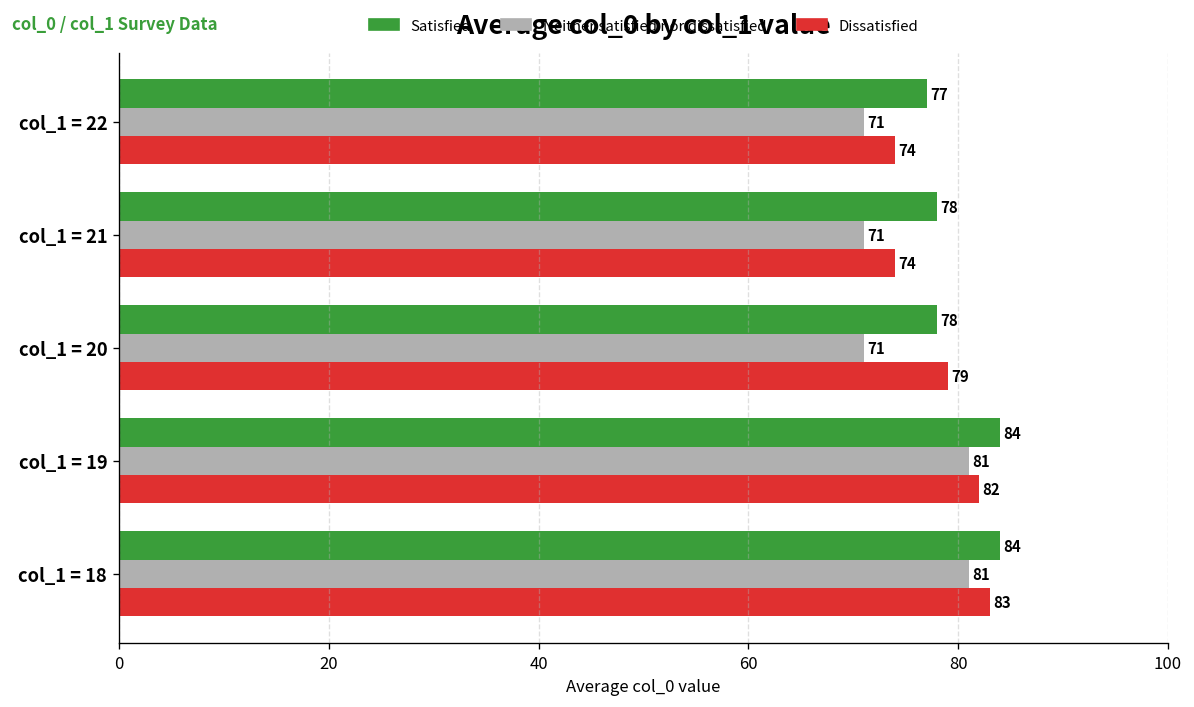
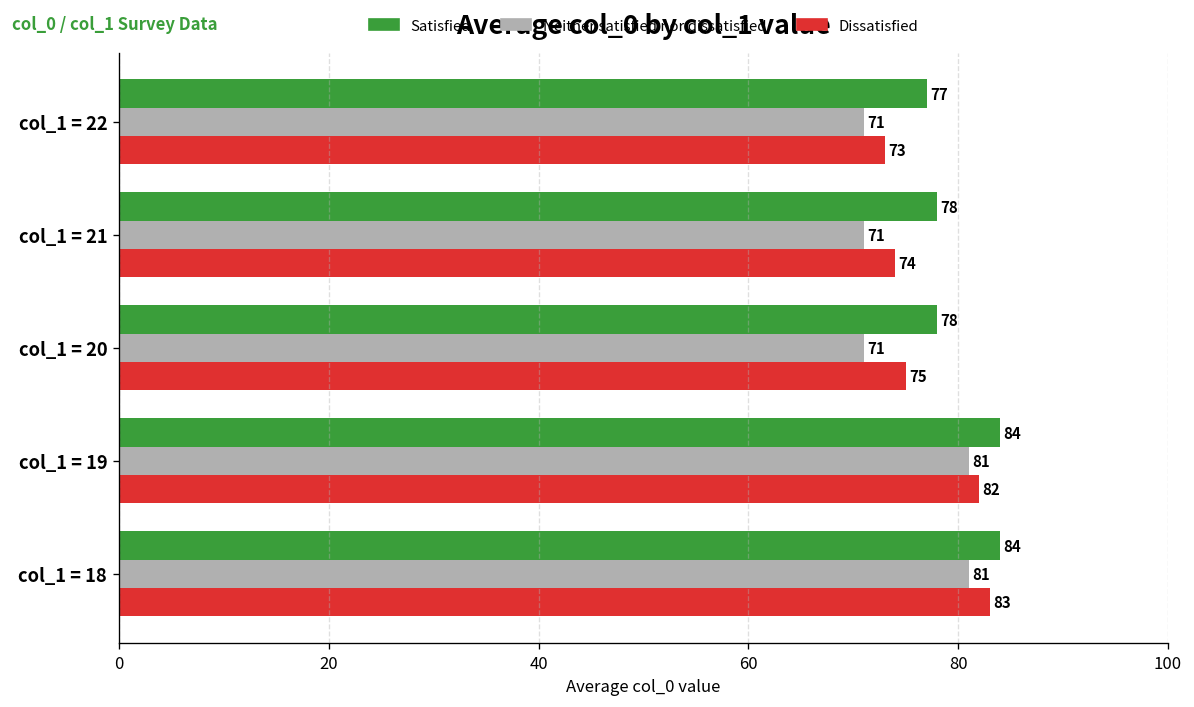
Dissatisfied, col_1 = 22: 74 -> 73
Dissatisfied, col_1 = 20: 79 -> 75
